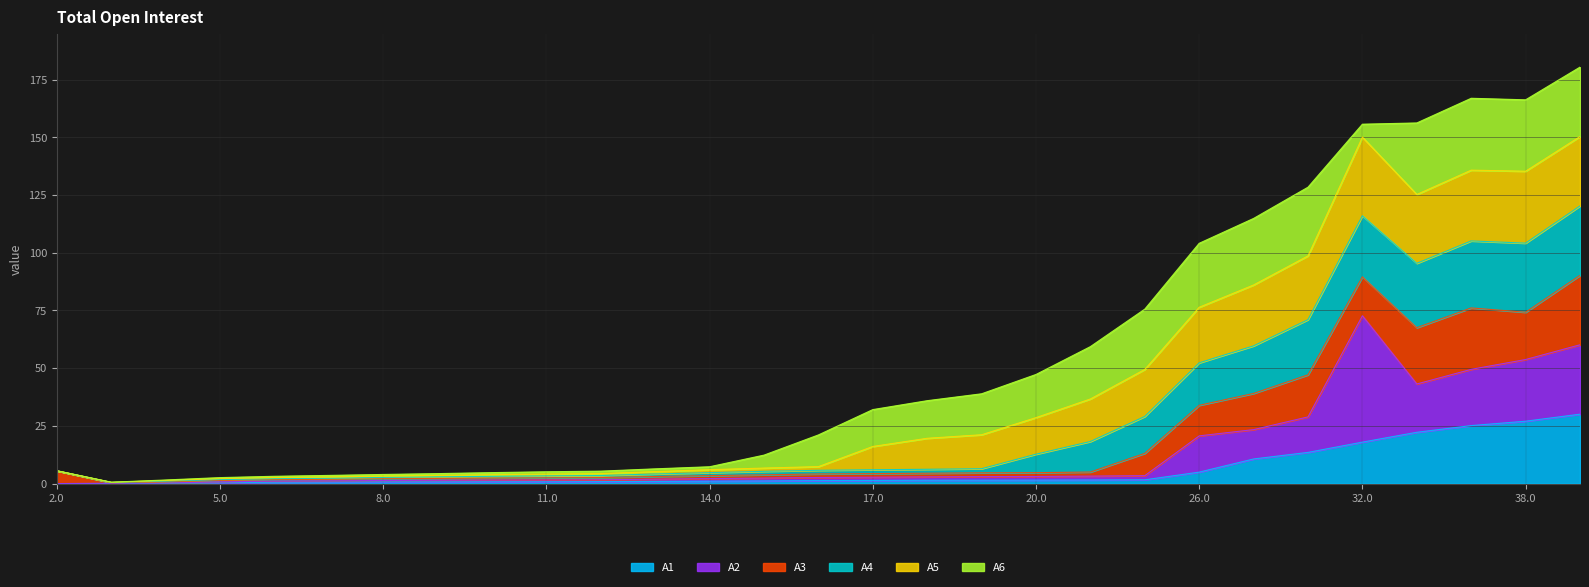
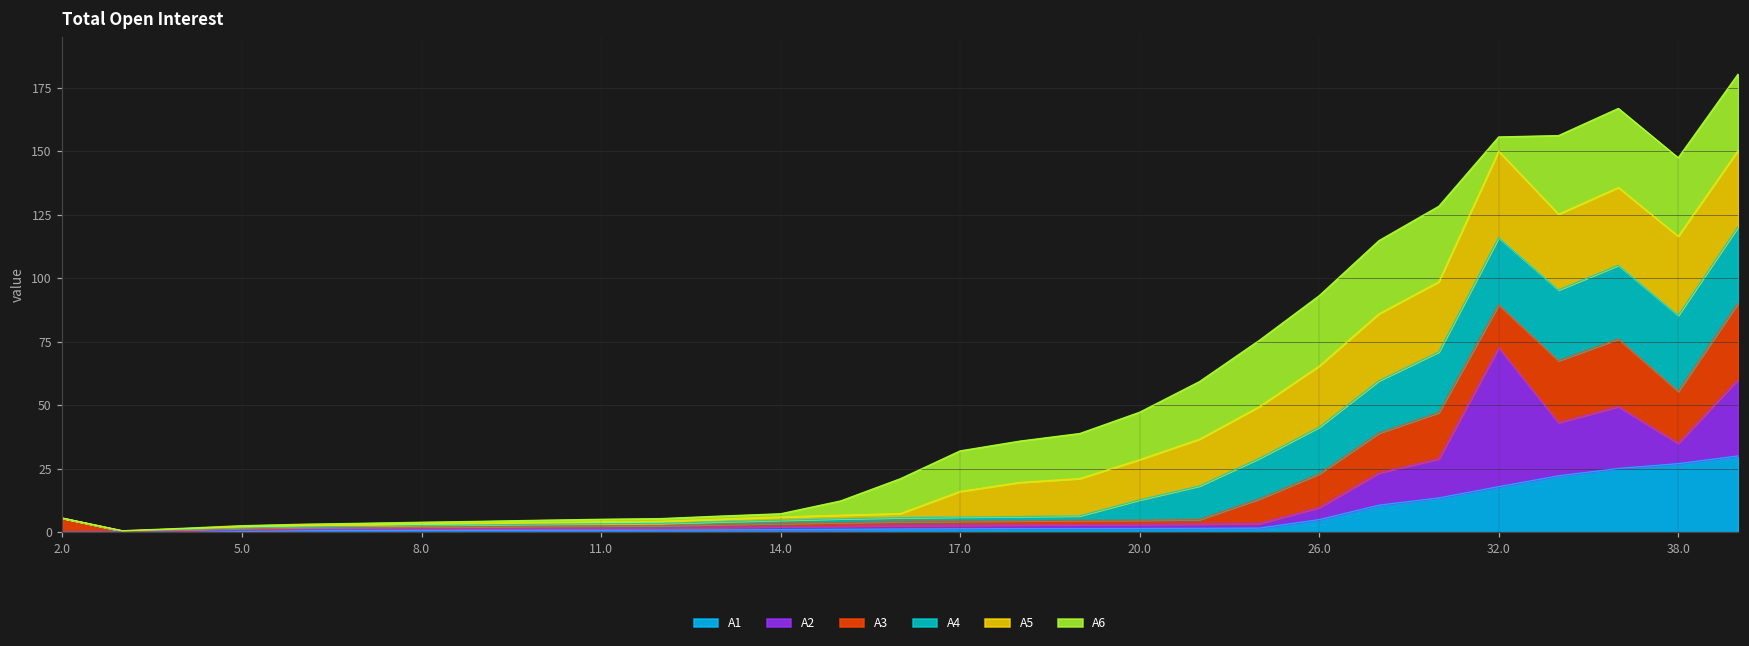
A2, 26.0: 16 -> 5
A2, 38.0: 27 -> 8
